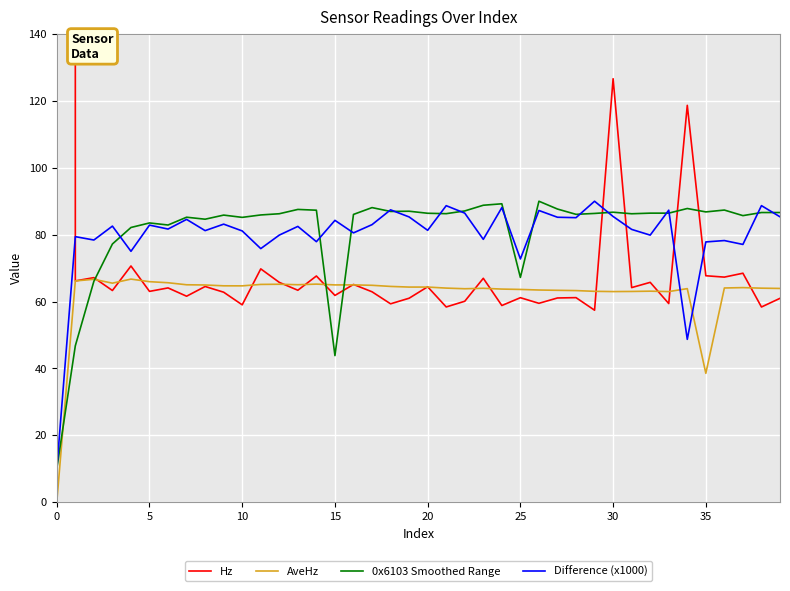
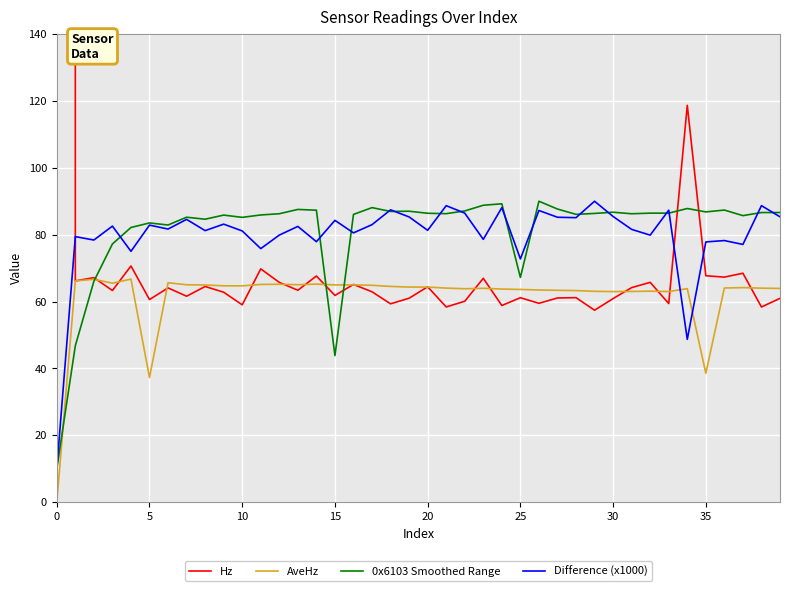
Hz, 5: 63 -> 61
AveHz, 5: 66 -> 37
Hz, 30: 127 -> 61
